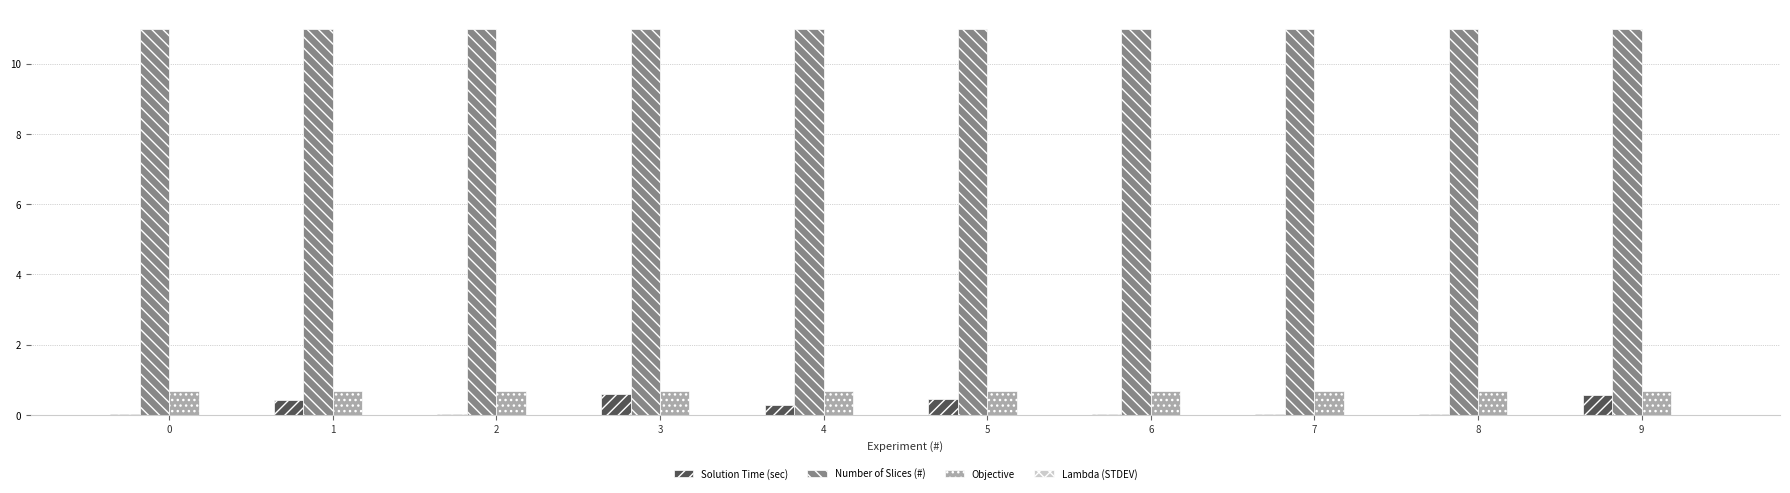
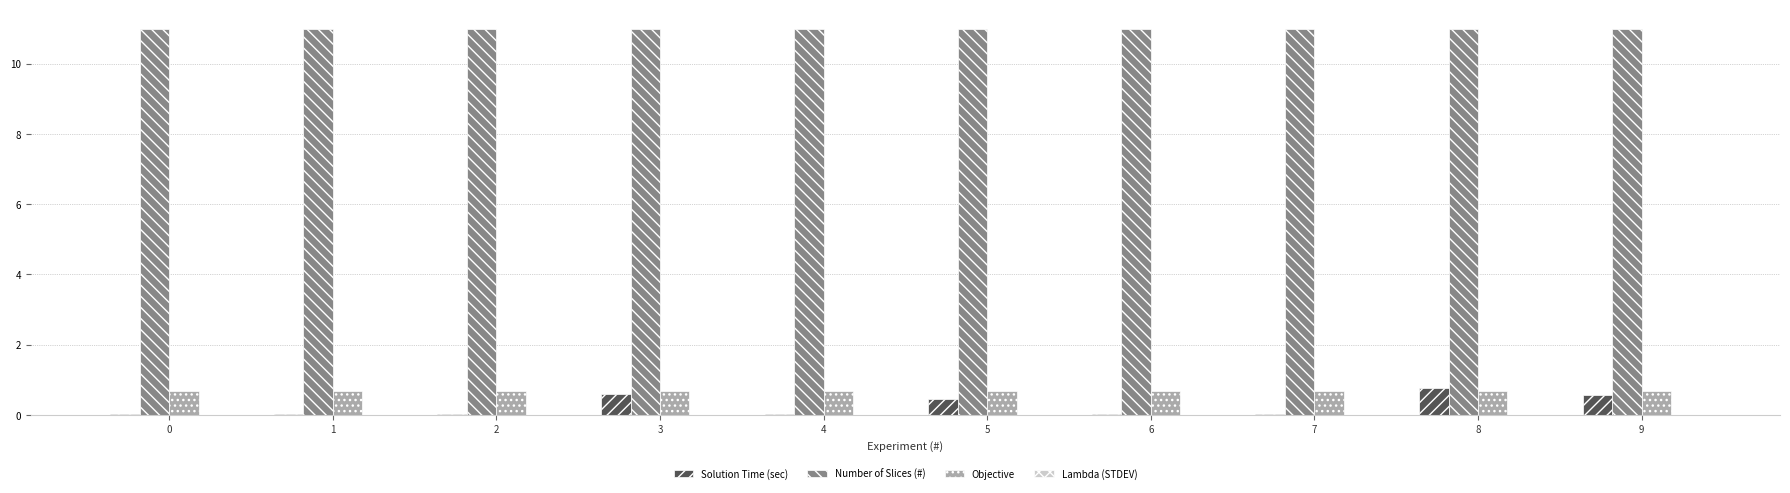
Solution Time (sec), 1: 0.4 -> 0.0
Solution Time (sec), 4: 0.3 -> 0.0
Solution Time (sec), 8: 0.0 -> 0.8
